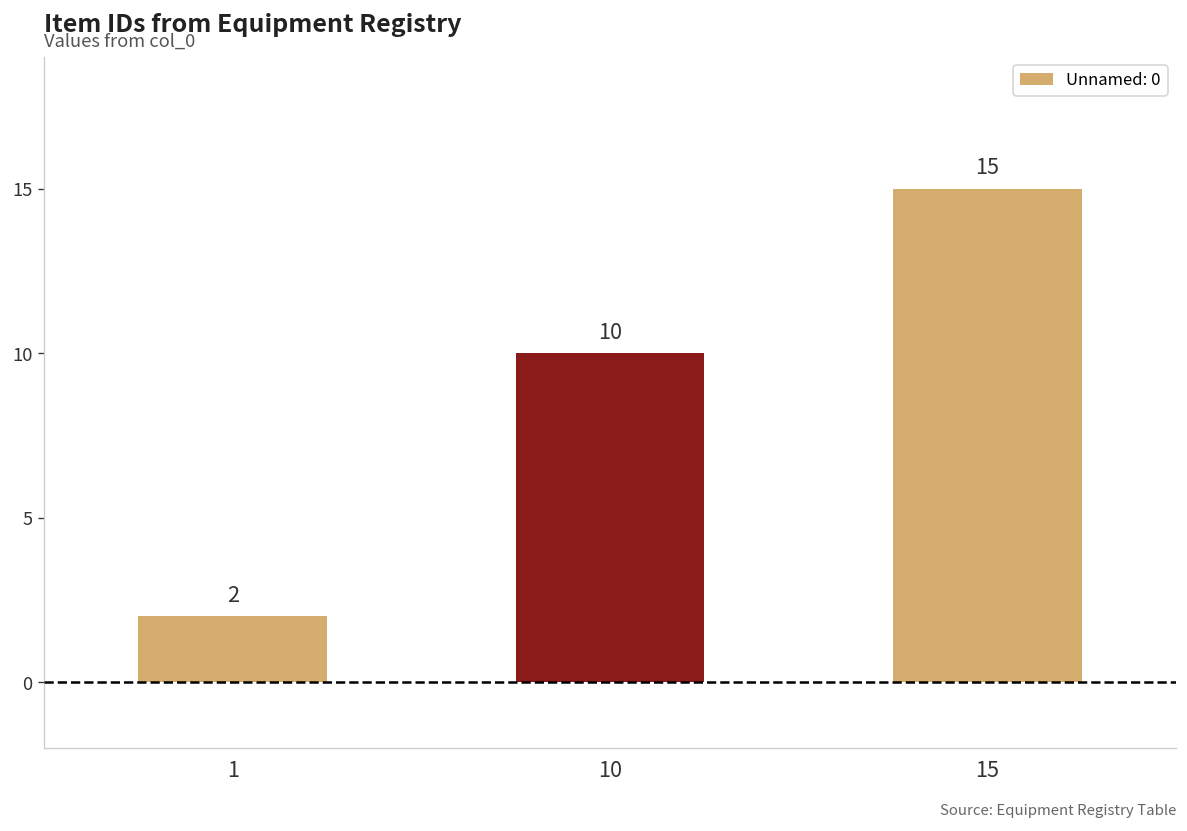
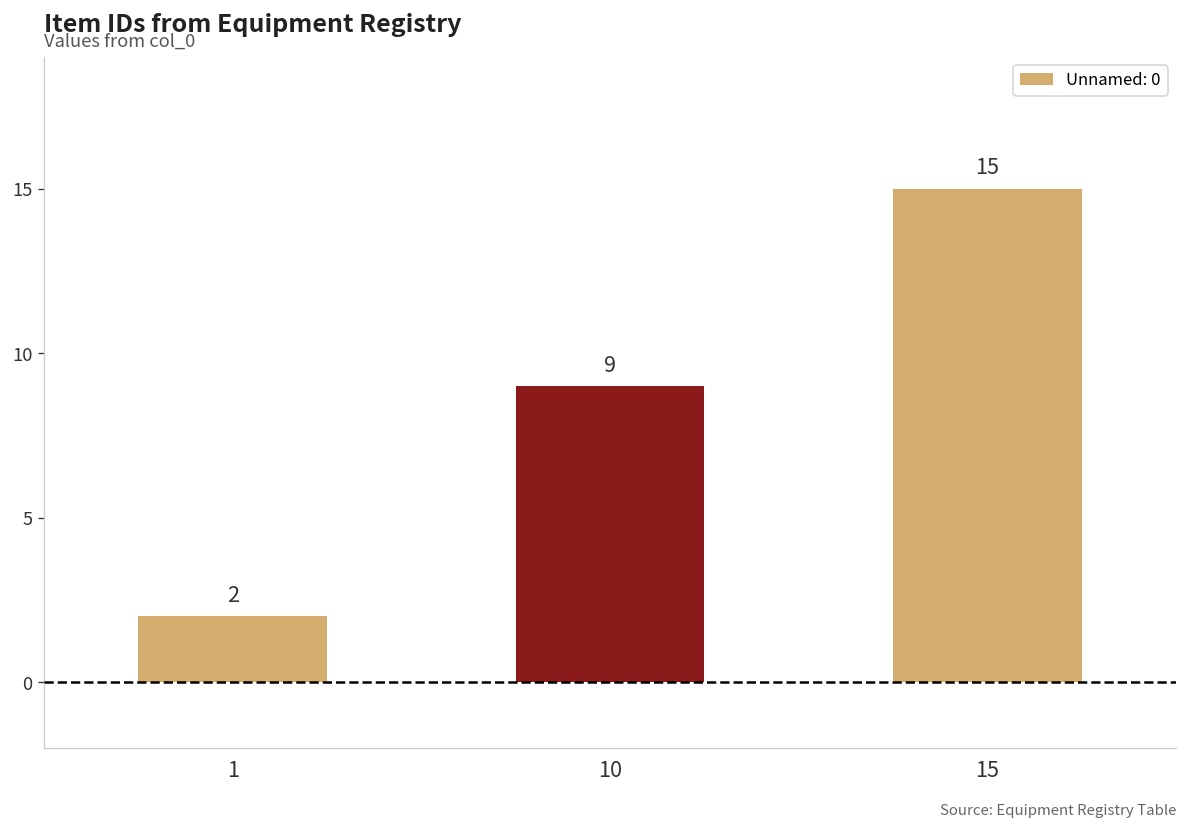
10: 10 -> 9
